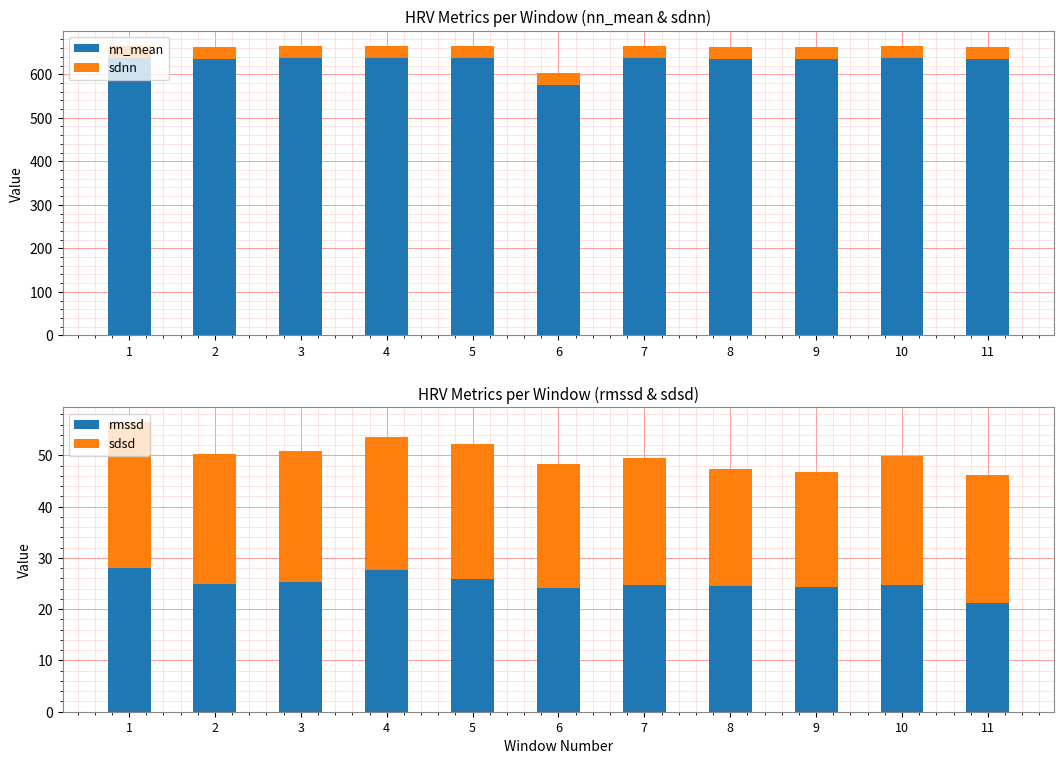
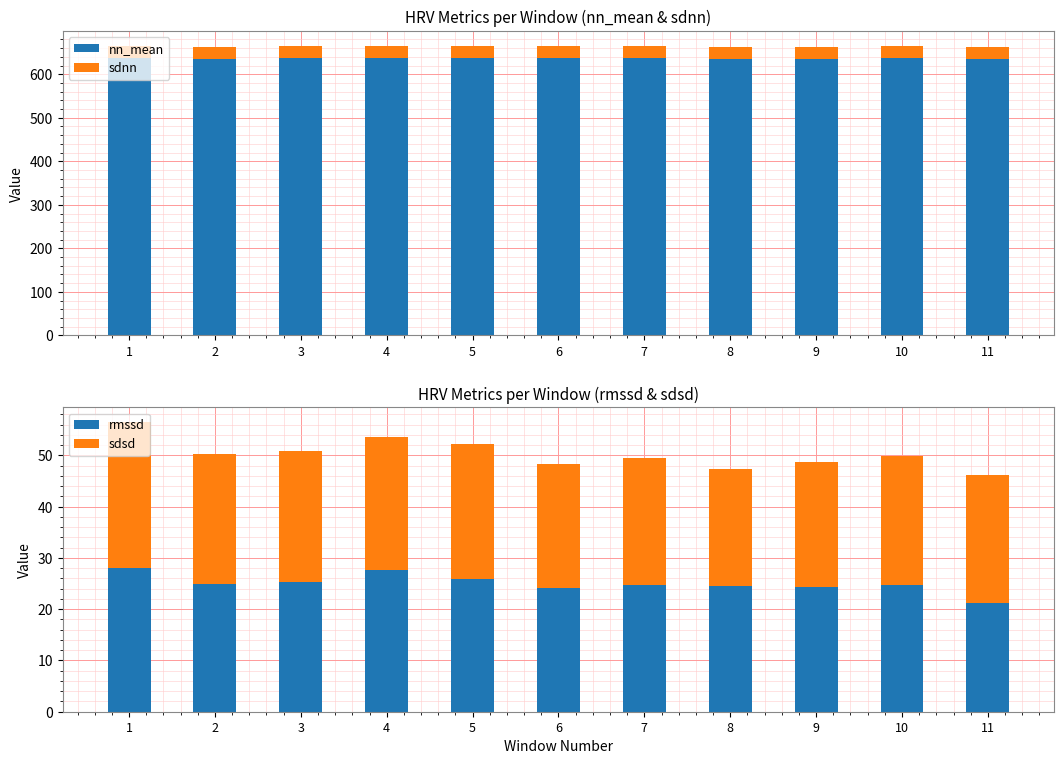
HRV Metrics per Window (nn_mean & sdnn), nn_mean, 6: 580 -> 640
HRV Metrics per Window (rmssd & sdsd), sdsd, 9: 23 -> 24
